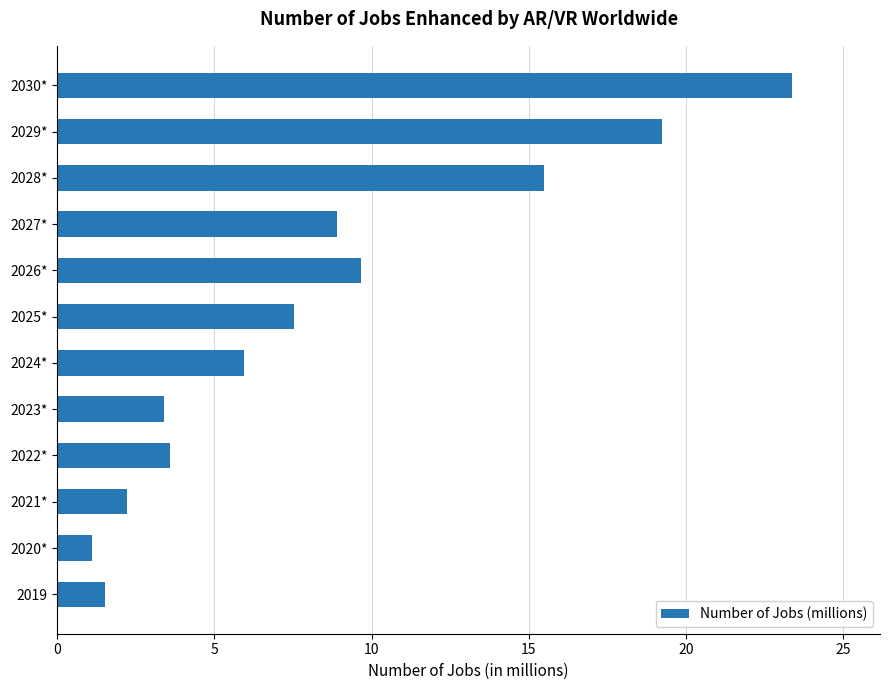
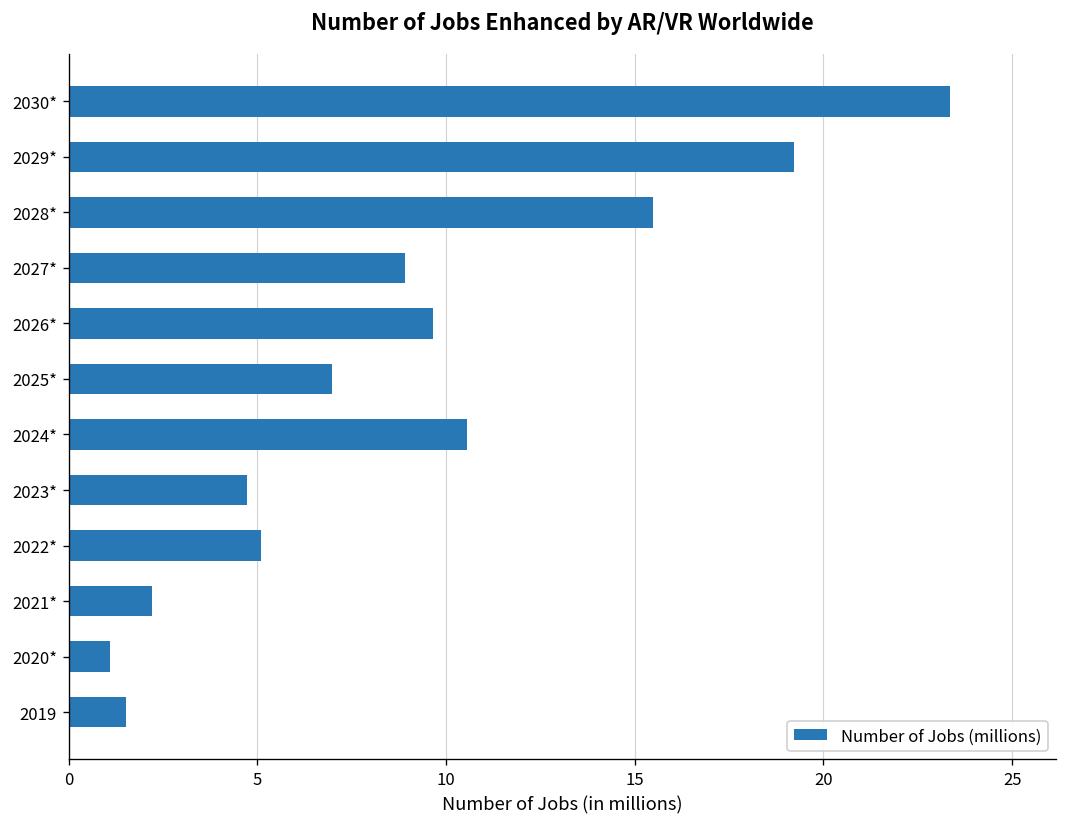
2025*: 7.5 -> 7.0
2024*: 5.9 -> 10.6
2023*: 3.4 -> 4.7
2022*: 3.6 -> 5.1
